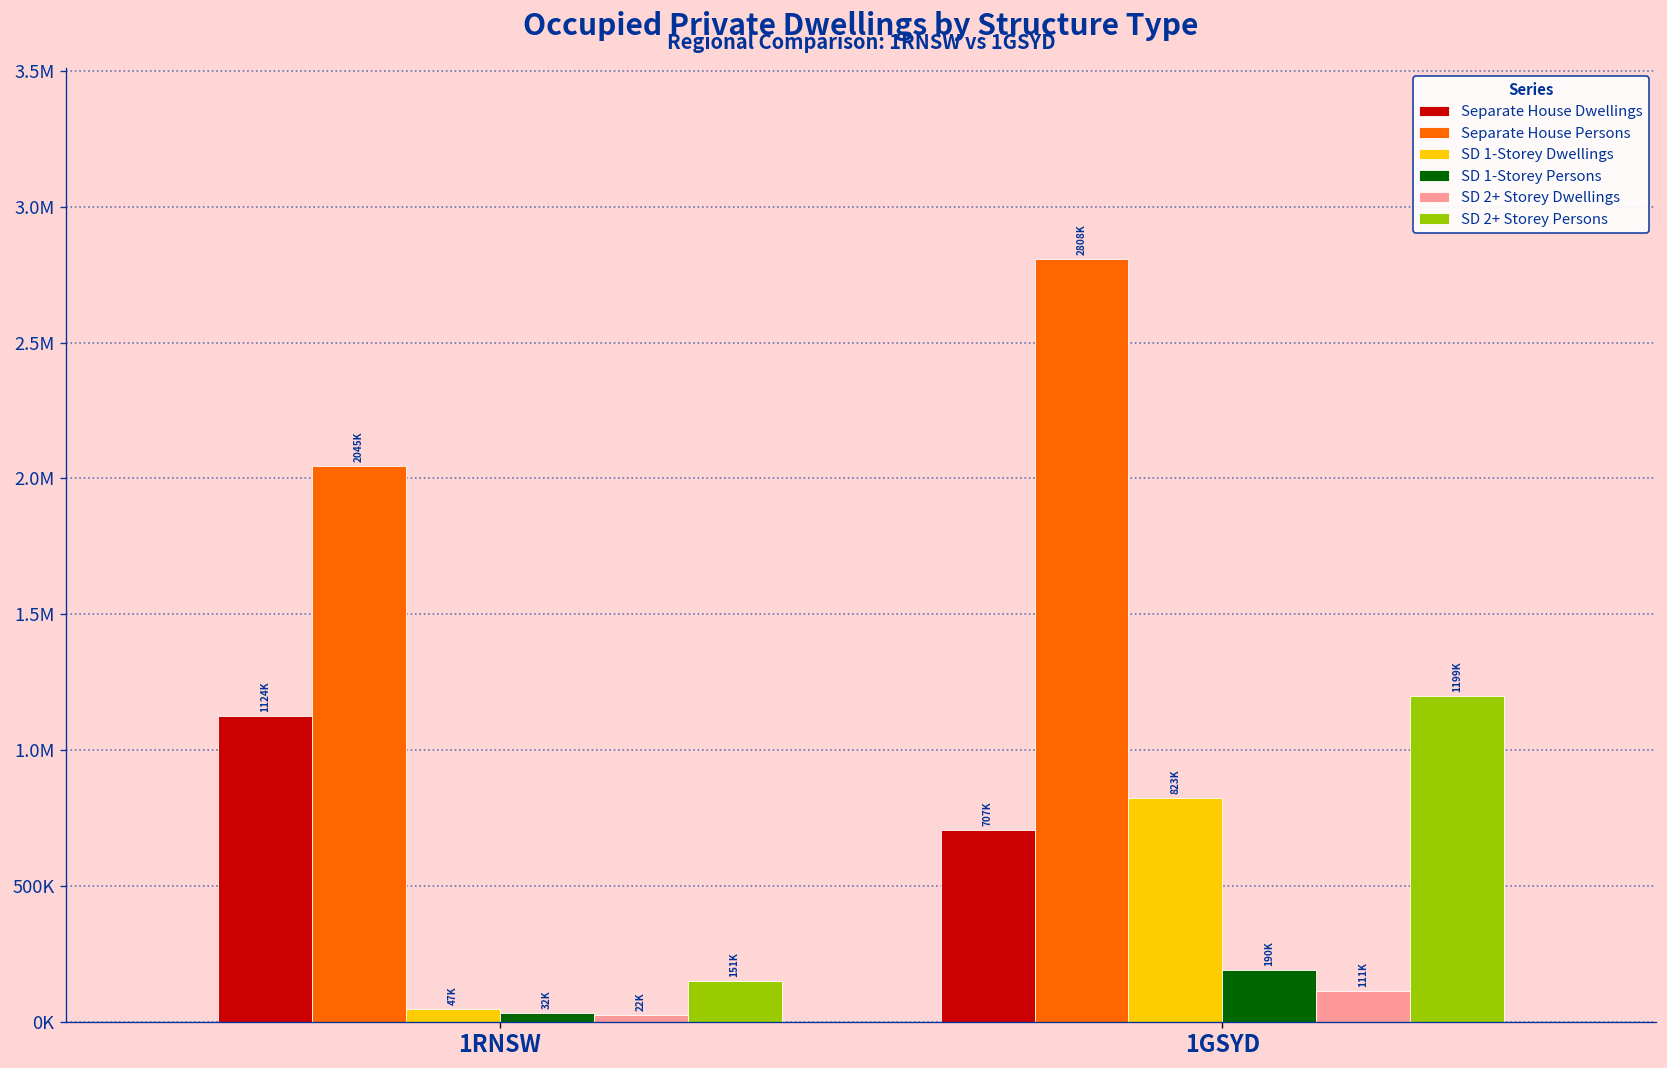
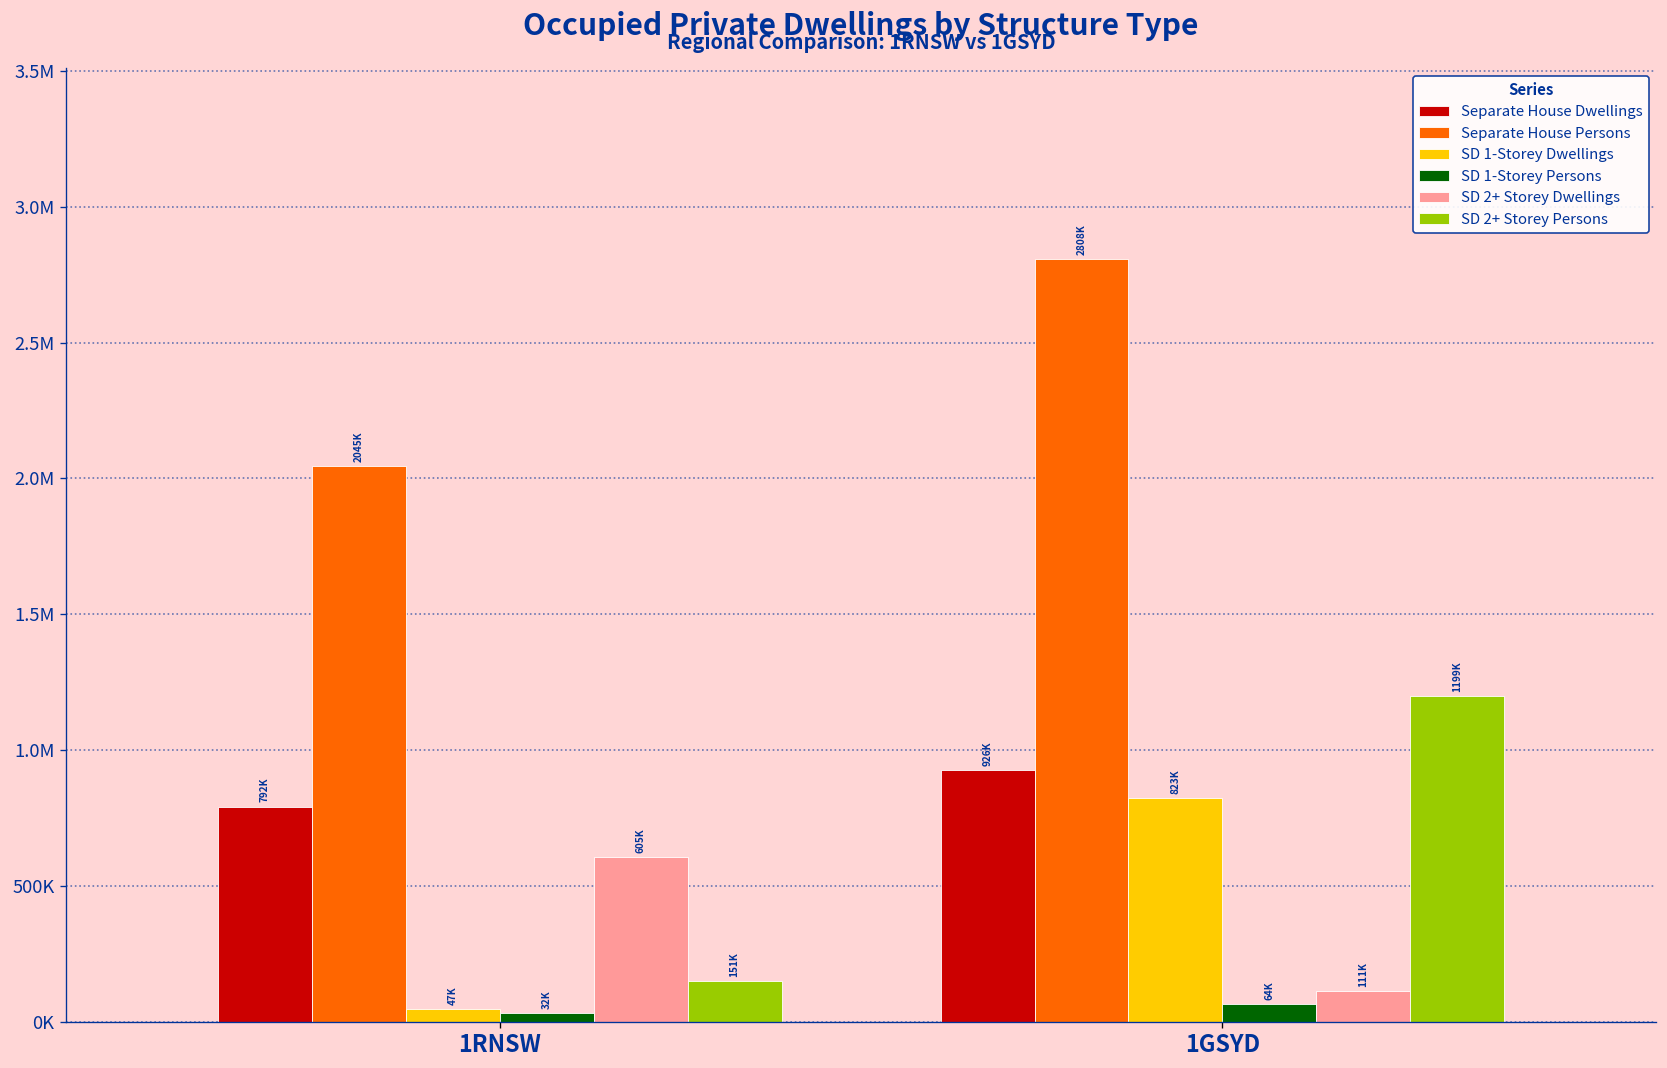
Separate House Dwellings, 1RNSW: 1124K -> 792K
SD 2+ Storey Dwellings, 1RNSW: 22K -> 605K
Separate House Dwellings, 1GSYD: 707K -> 926K
SD 1-Storey Persons, 1GSYD: 190K -> 64K
